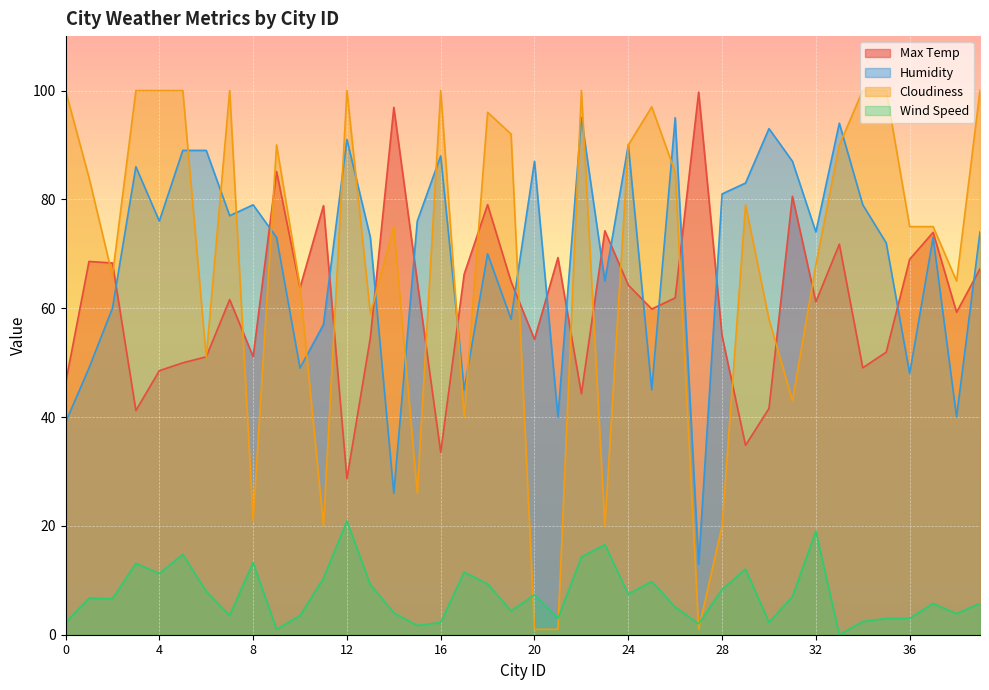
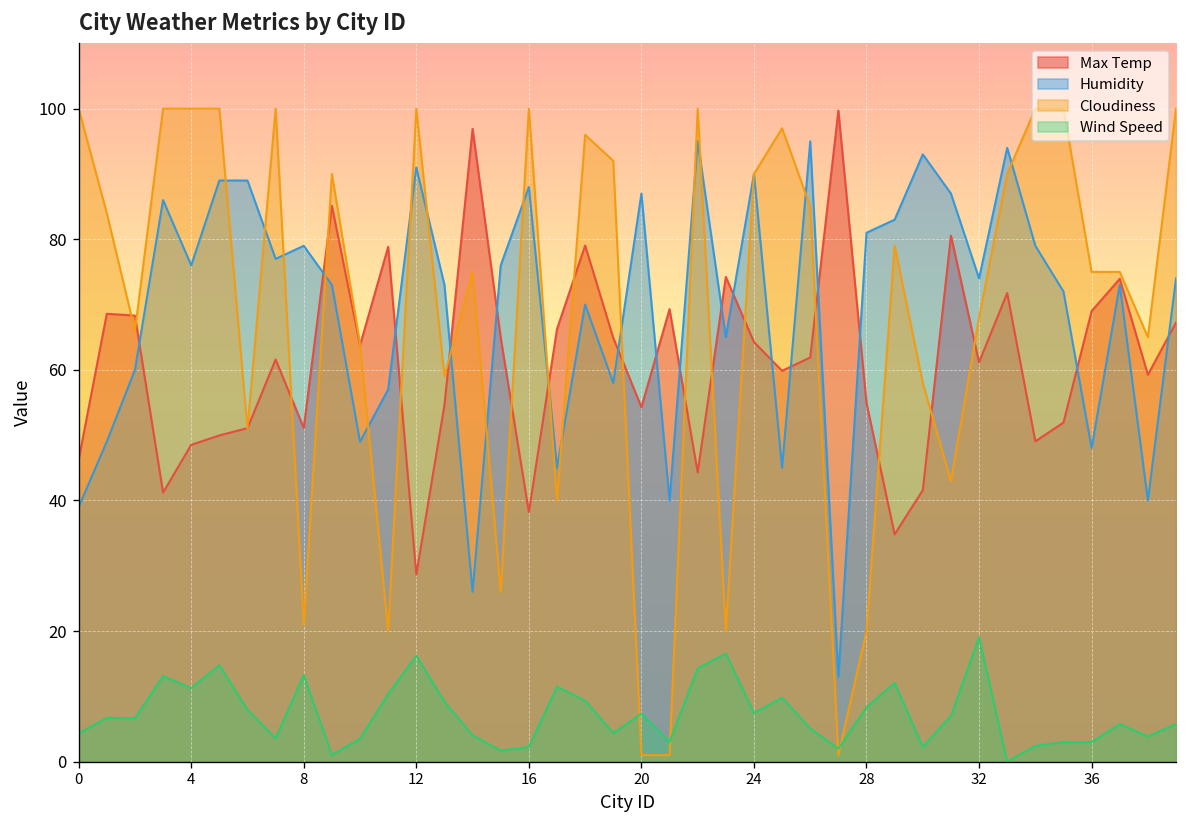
Wind Speed, 0: 2 -> 4
Wind Speed, 12: 21 -> 16
Max Temp, 16: 33 -> 38
